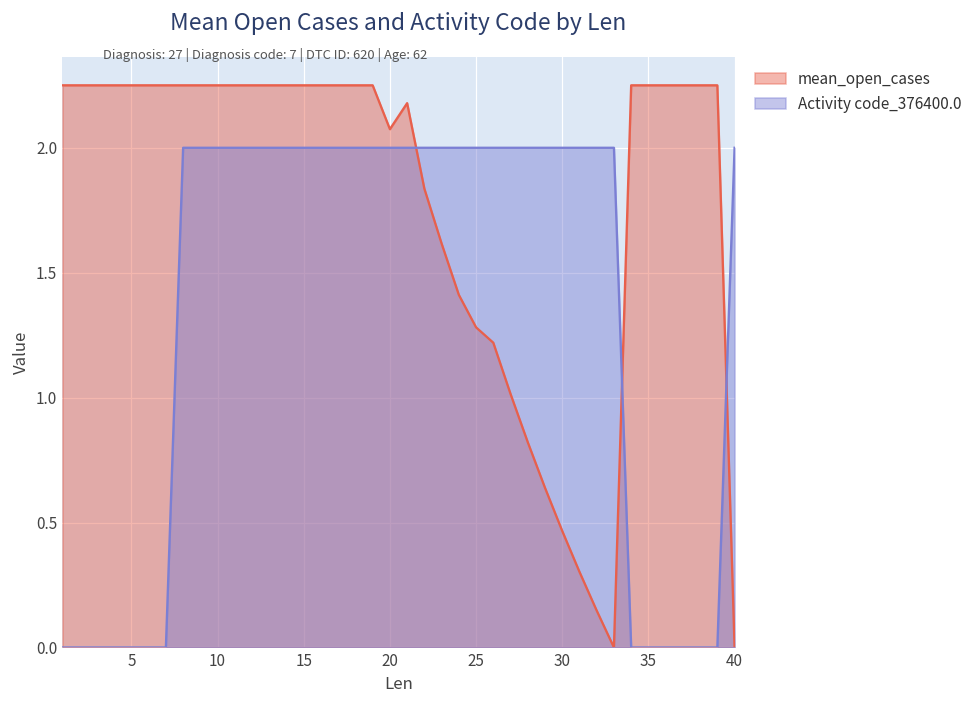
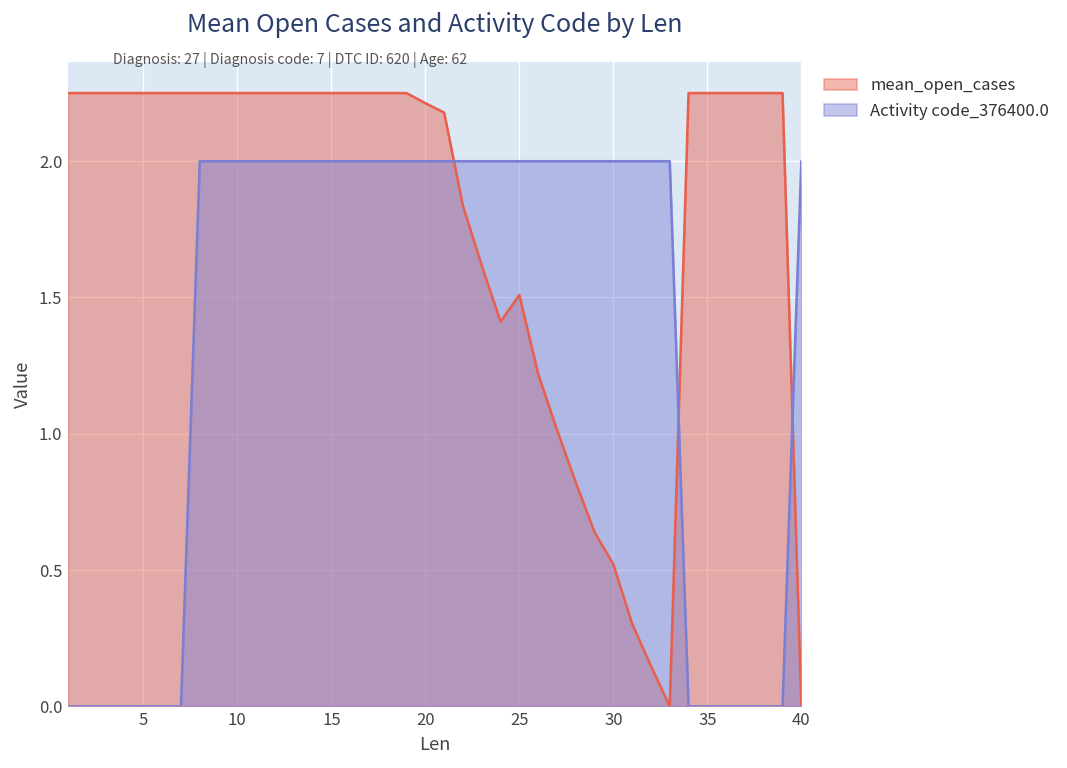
mean_open_cases, 20: 2.07 -> 2.21
mean_open_cases, 25: 1.28 -> 1.51
mean_open_cases, 30: 0.47 -> 0.52
